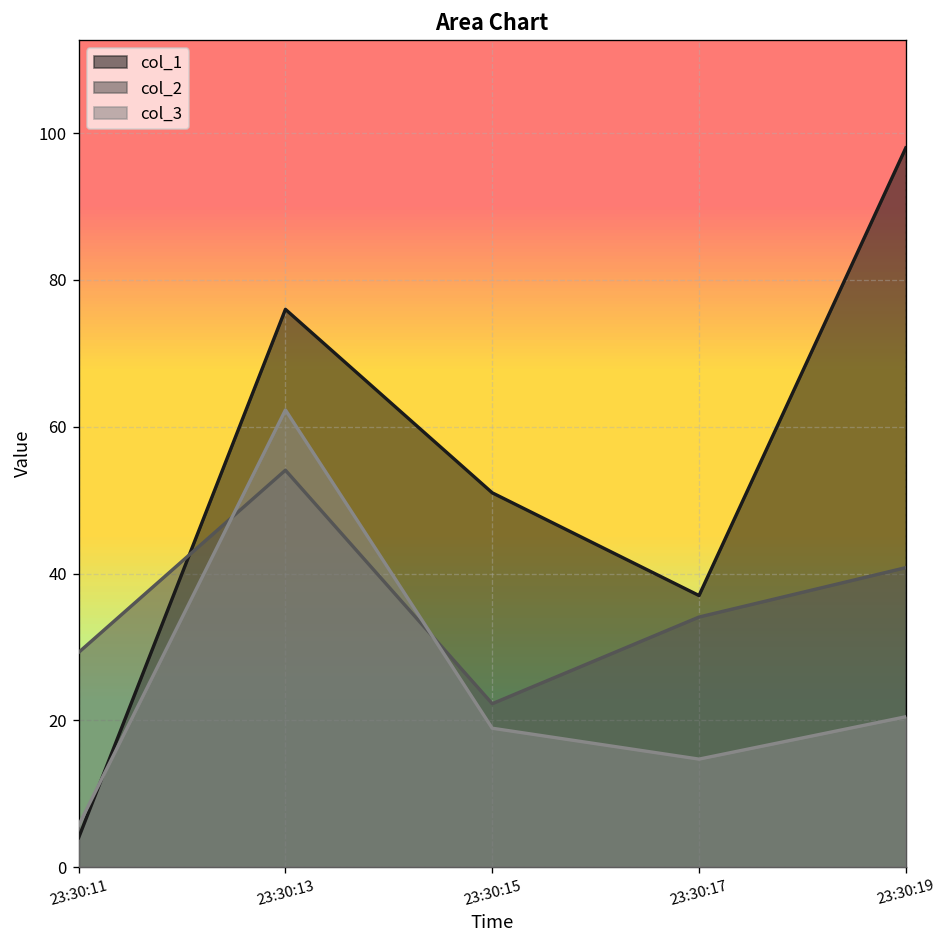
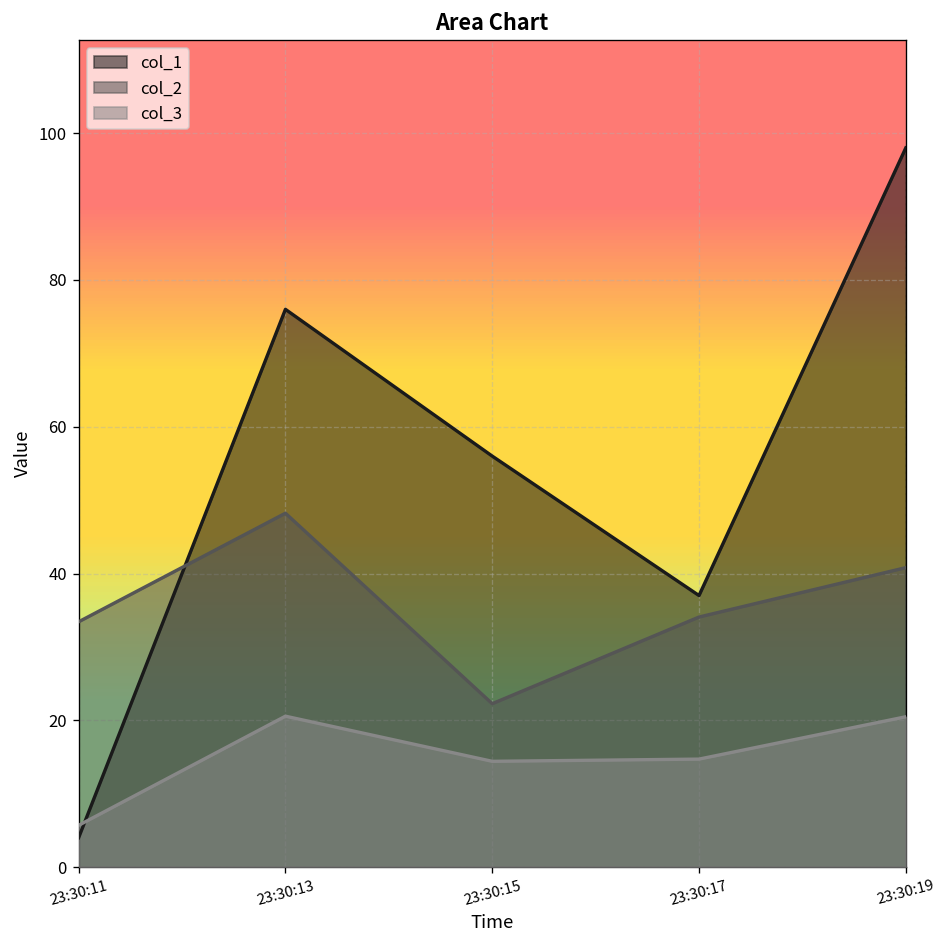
col_2, 23:30:11: 29 -> 33
col_2, 23:30:13: 54 -> 48
col_3, 23:30:13: 62 -> 21
col_1, 23:30:15: 51 -> 56
col_3, 23:30:15: 19 -> 14
